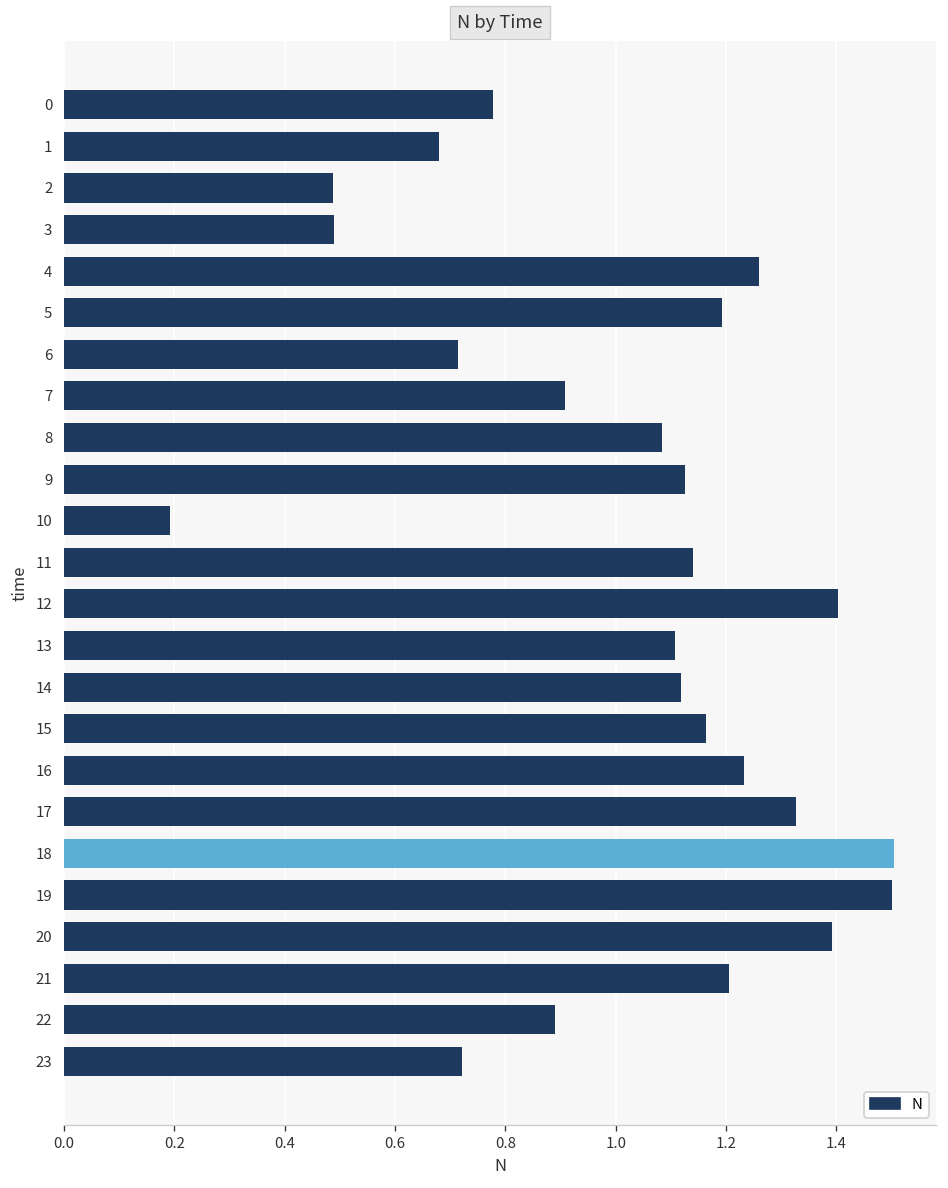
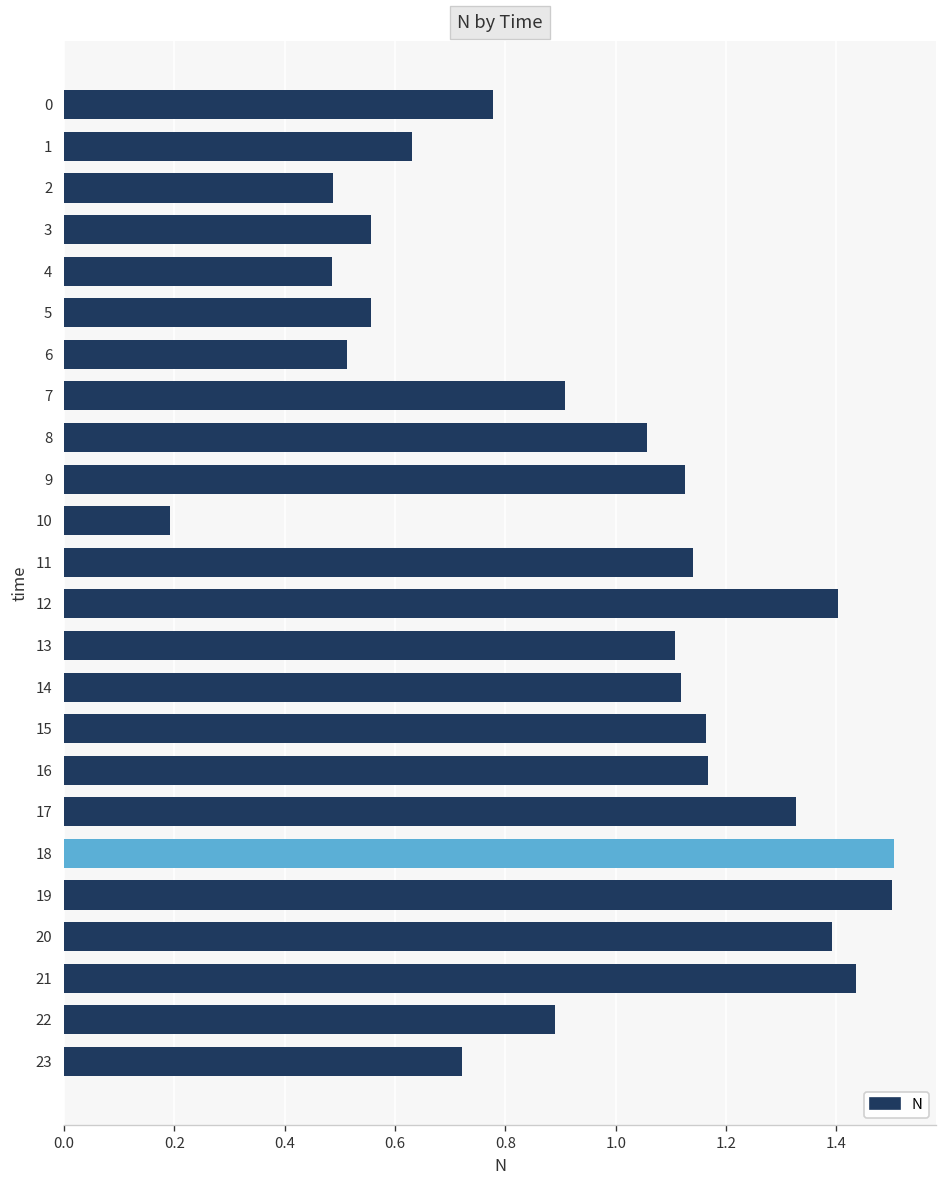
1: 0.68 -> 0.63
3: 0.49 -> 0.56
4: 1.26 -> 0.49
5: 1.19 -> 0.56
6: 0.71 -> 0.51
8: 1.08 -> 1.06
16: 1.23 -> 1.17
21: 1.21 -> 1.44
